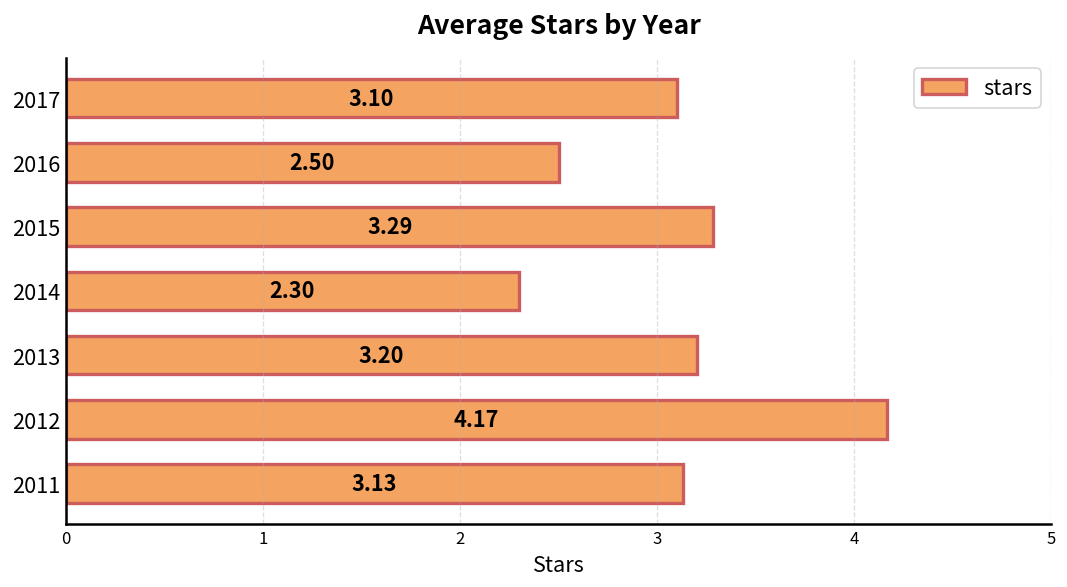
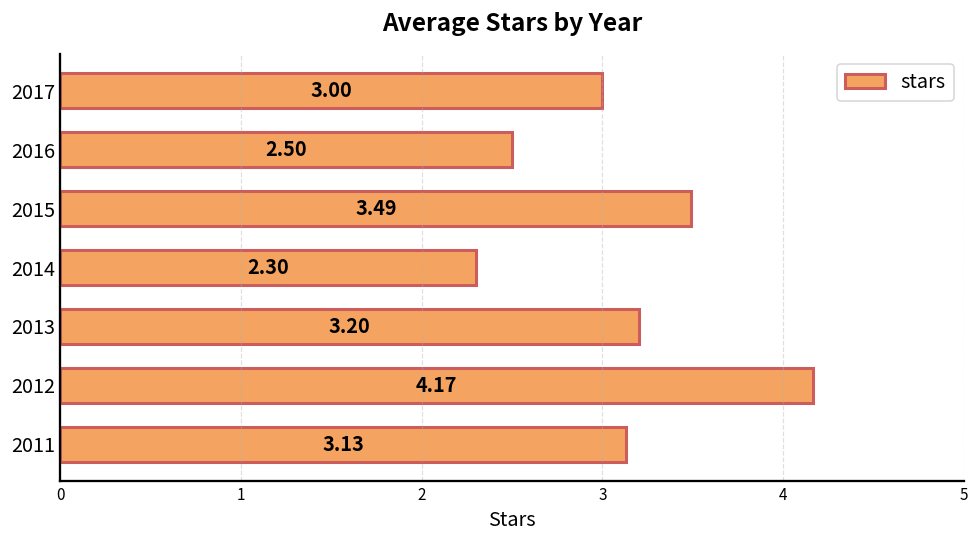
2017: 3.10 -> 3.00
2015: 3.29 -> 3.49
